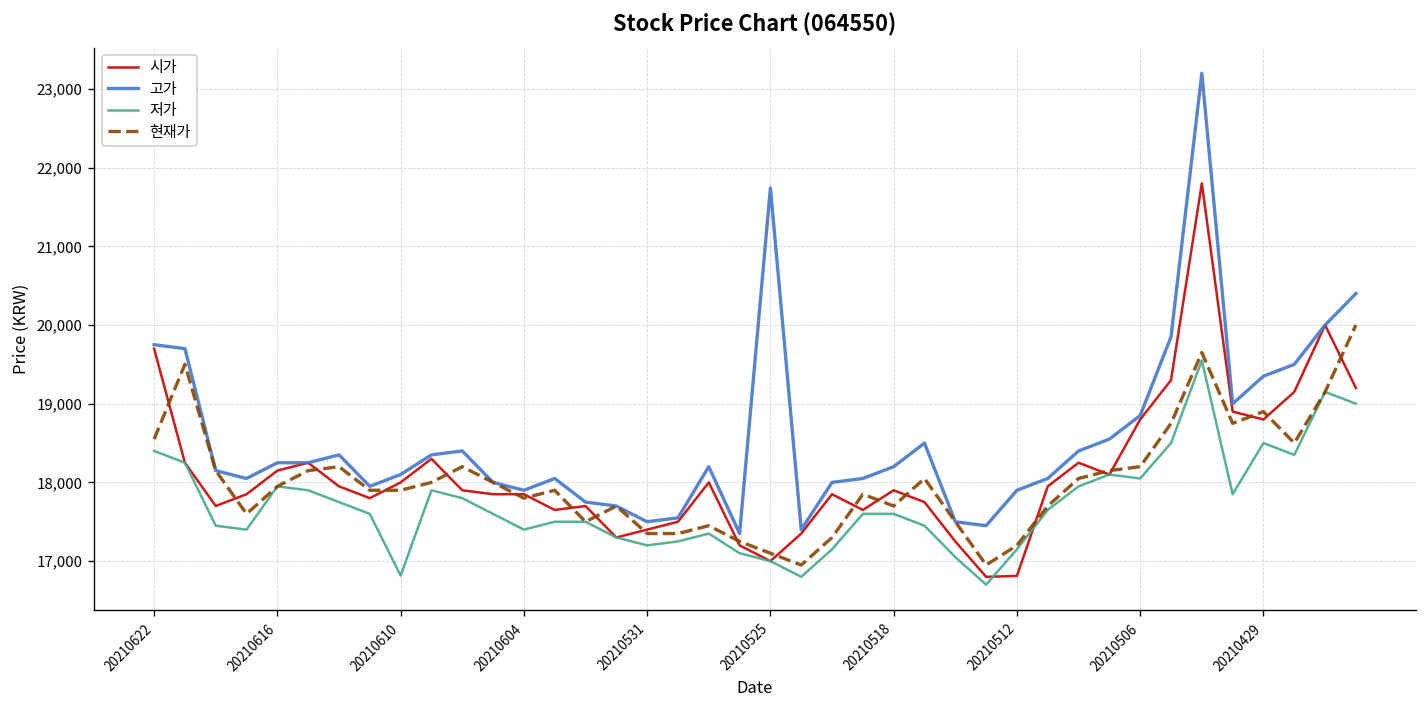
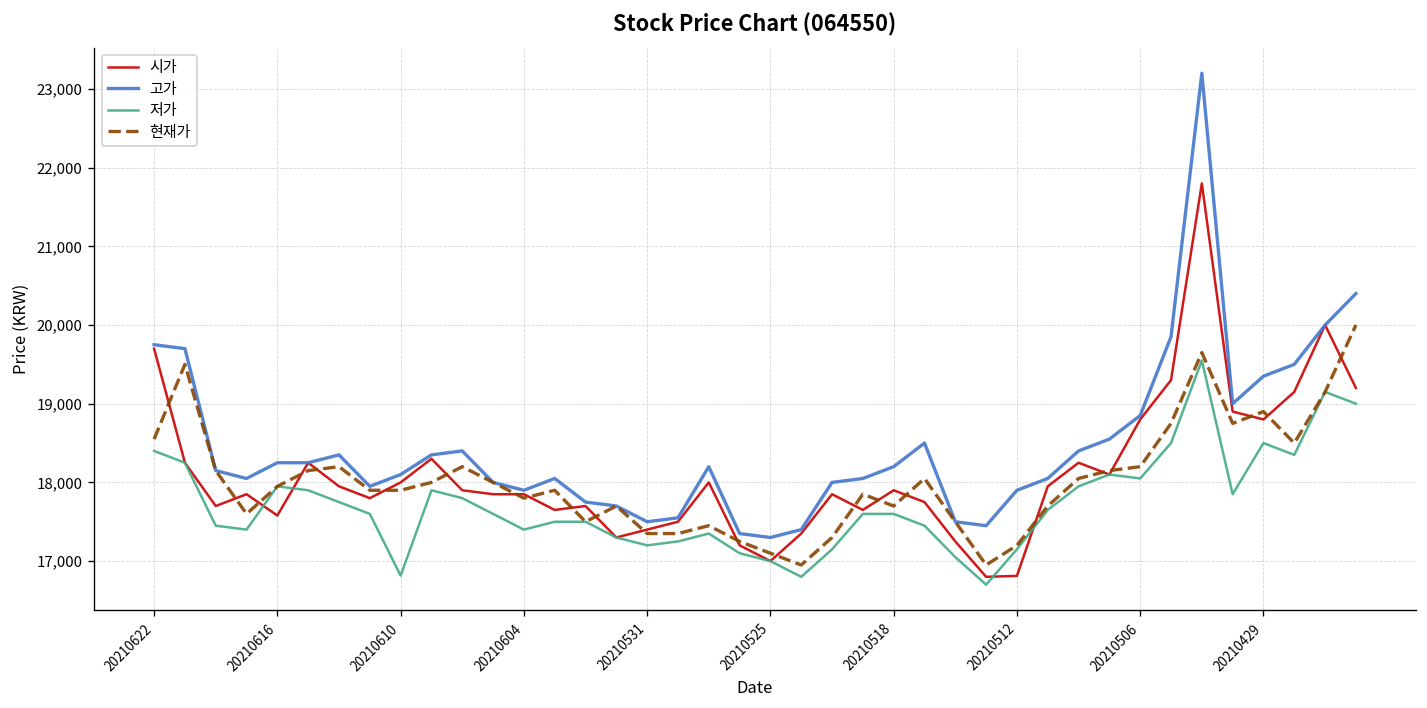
시가, 20210616: 18,200 -> 17,600
고가, 20210525: 21,700 -> 17,300
